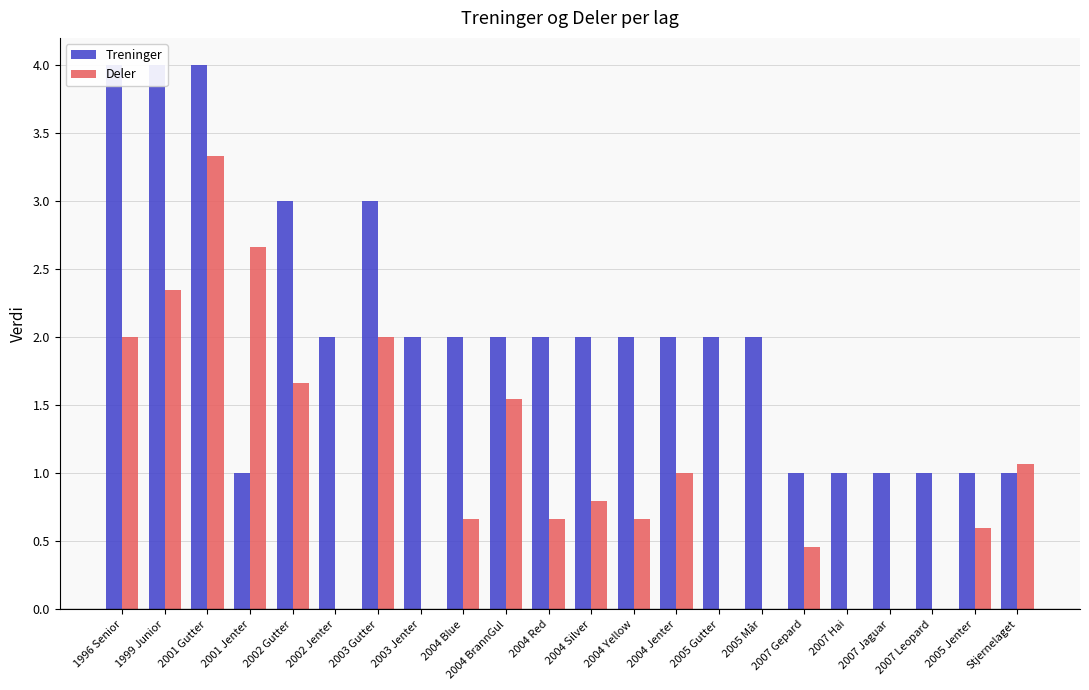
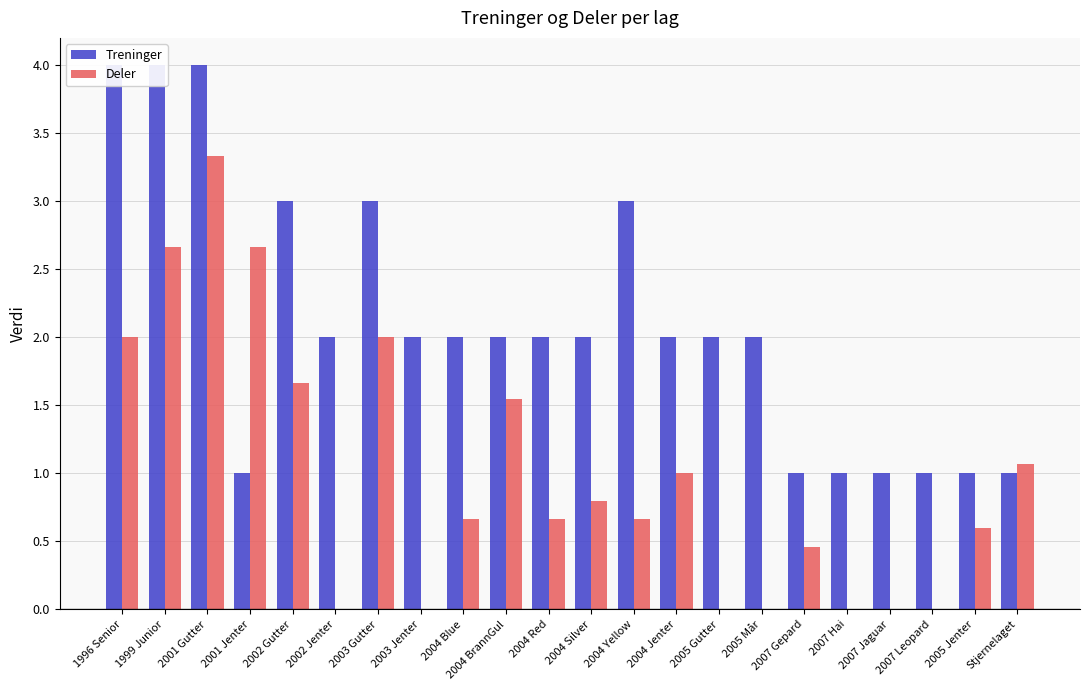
Deler, 1999 Junior: 2.35 -> 2.67
Treninger, 2004 Yellow: 2 -> 3
